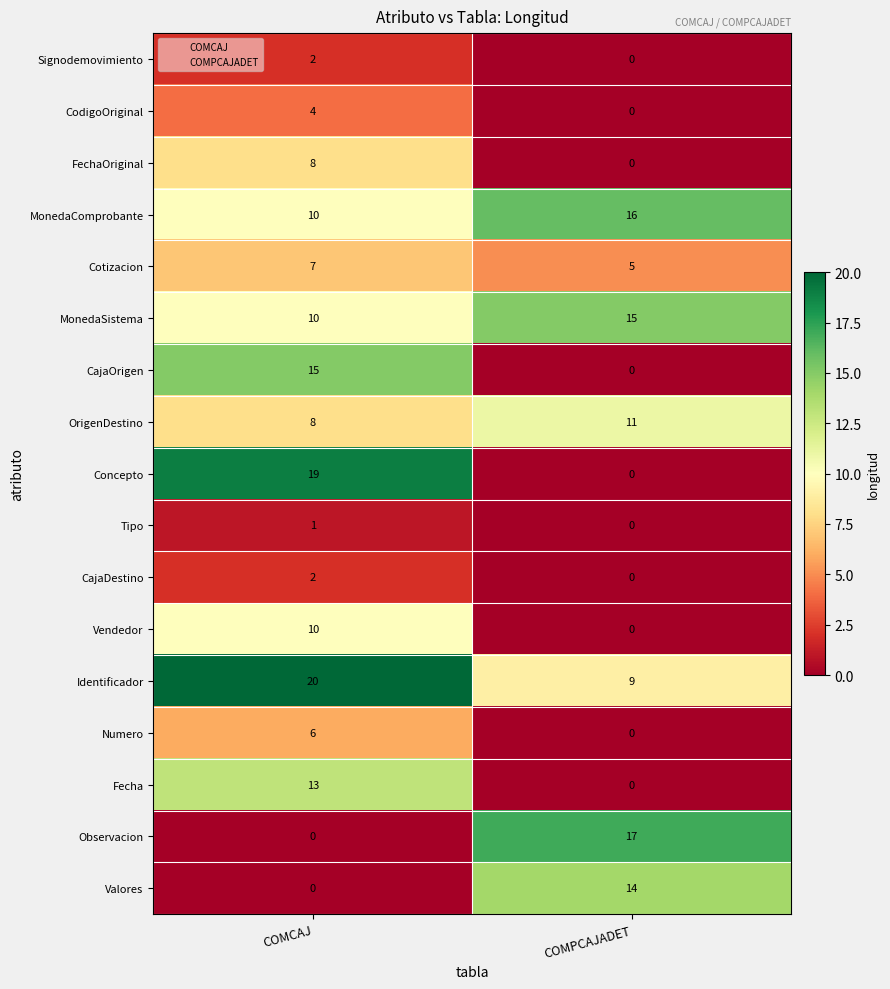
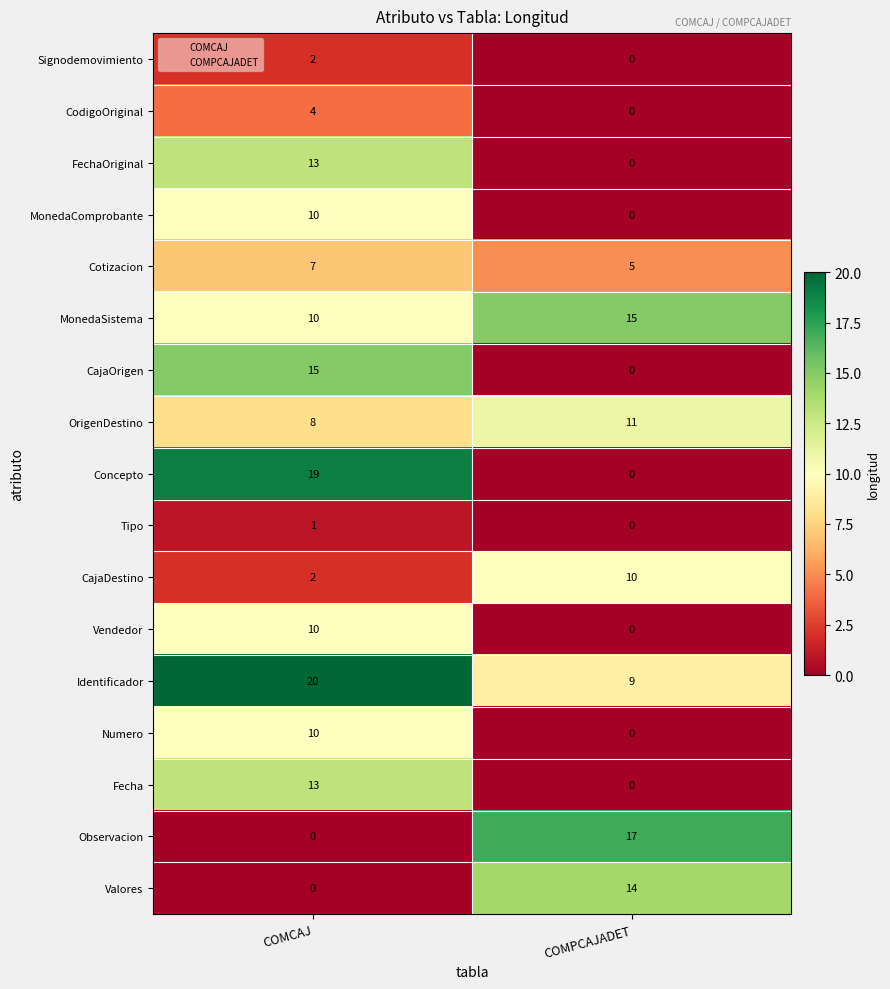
FechaOriginal, COMCAJ: 8 -> 13
MonedaComprobante, COMPCAJADET: 16 -> 0
CajaDestino, COMPCAJADET: 0 -> 10
Numero, COMCAJ: 6 -> 10
